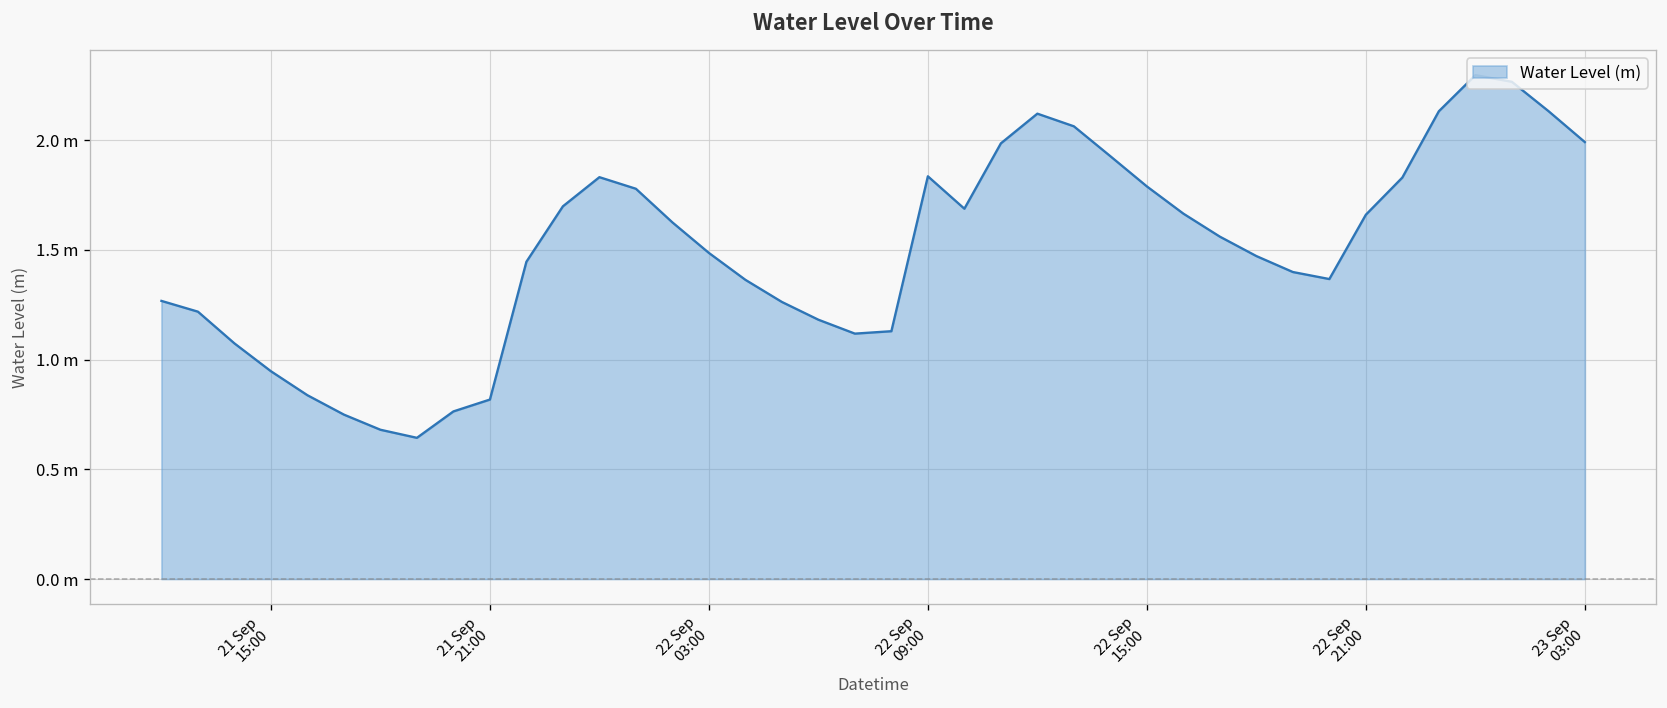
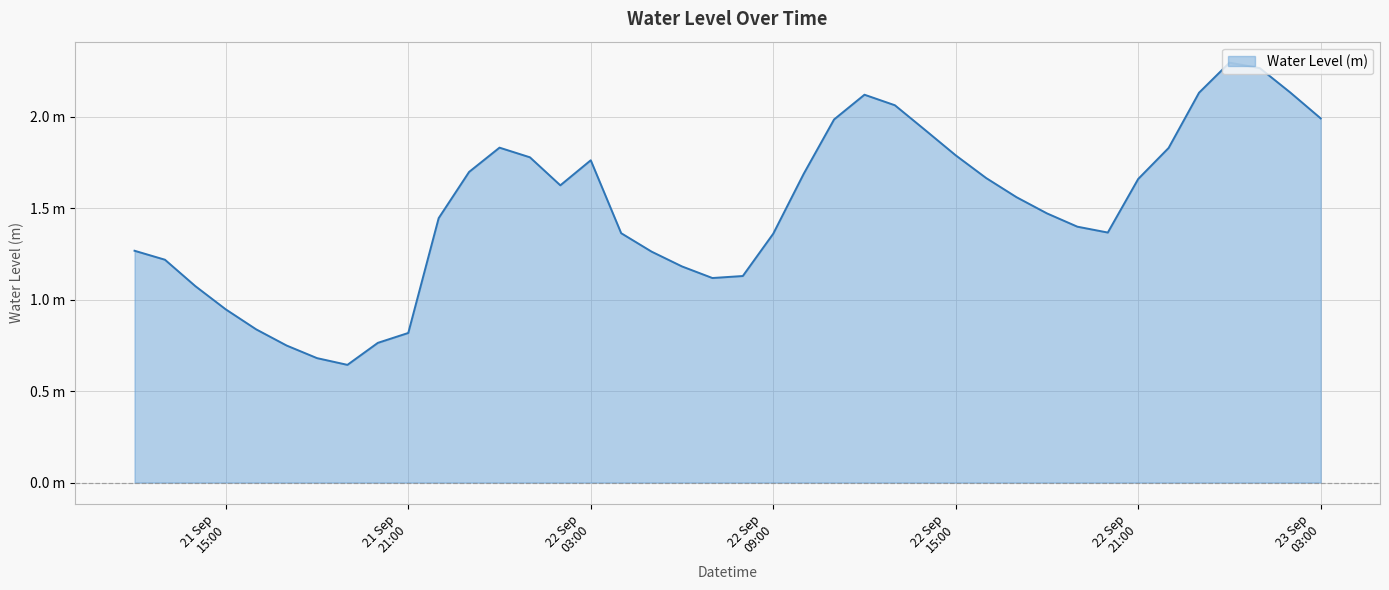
22 Sep 03:00: 1.49 m -> 1.76 m
22 Sep 09:00: 1.84 m -> 1.36 m
